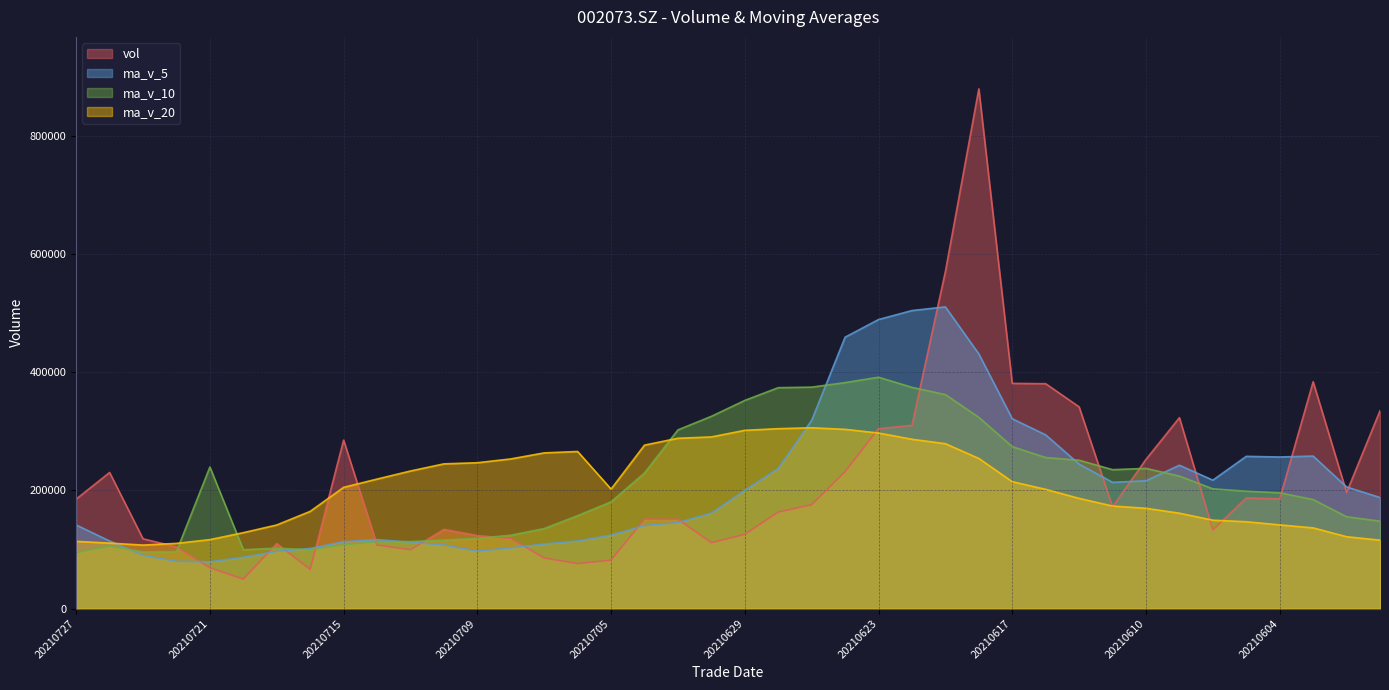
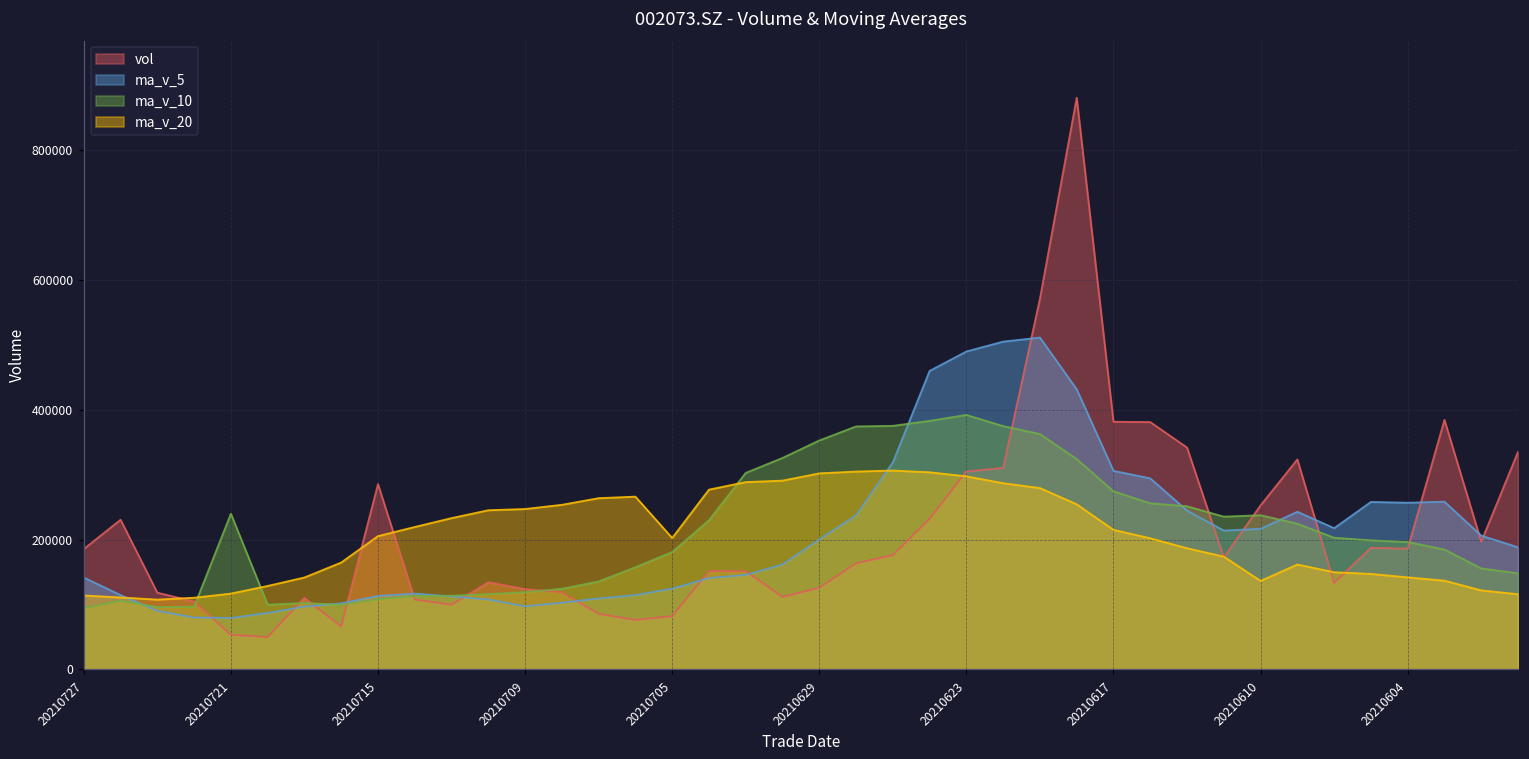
vol, 20210721: 70000 -> 50000
ma_v_5, 20210617: 320000 -> 310000
ma_v_20, 20210610: 170000 -> 140000
